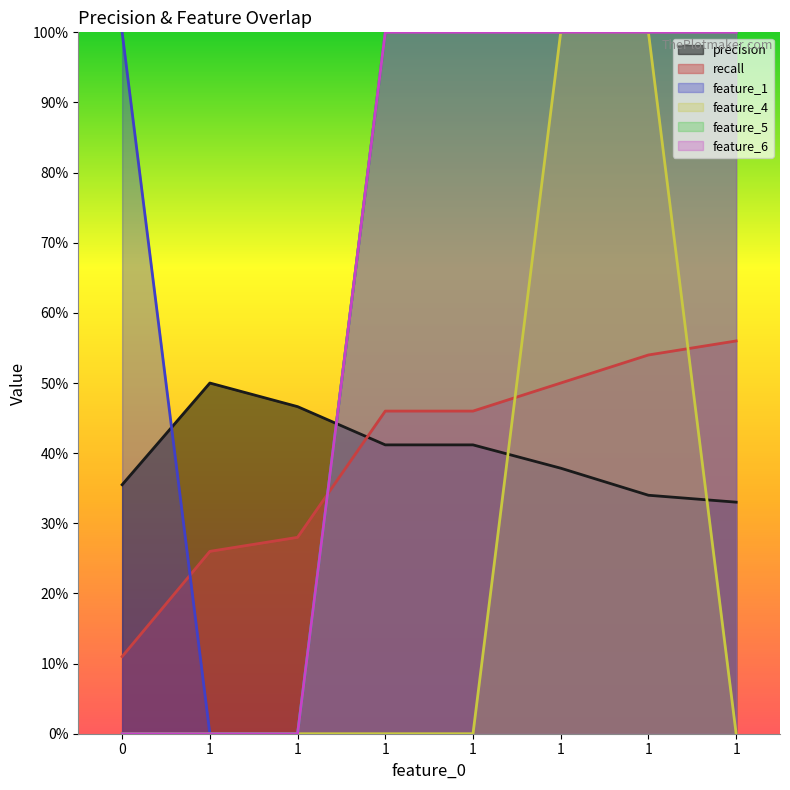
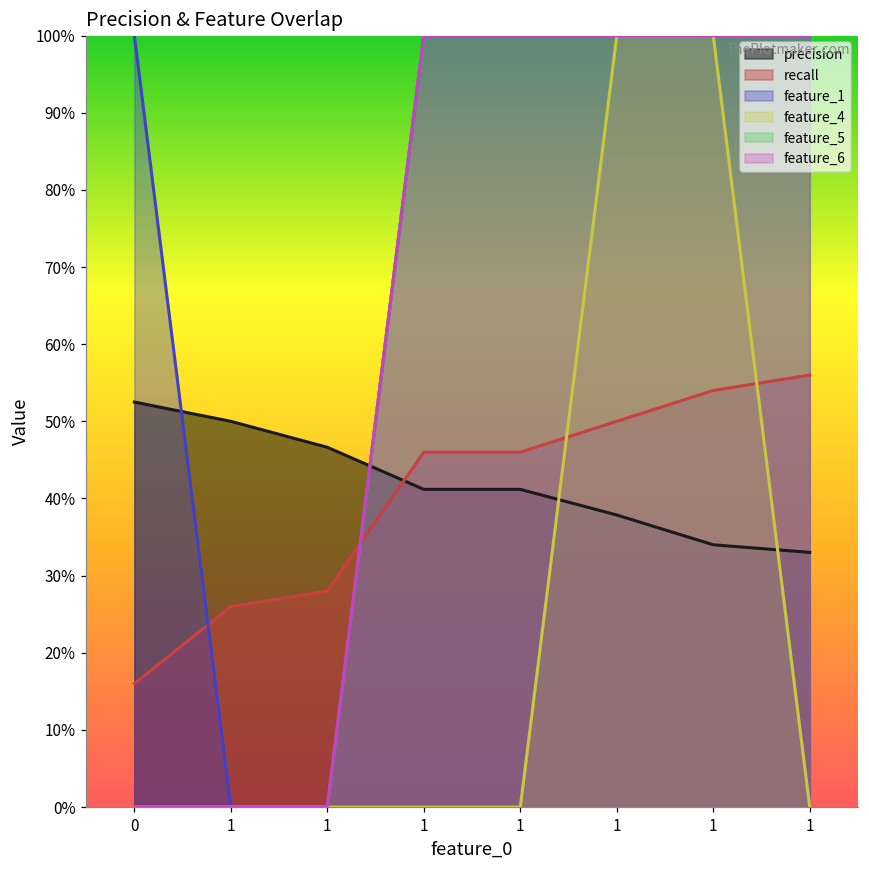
precision, 0: 36% -> 53%
recall, 0: 11% -> 16%
